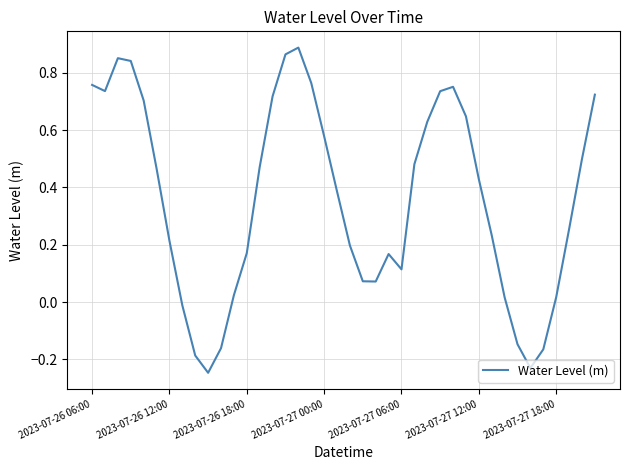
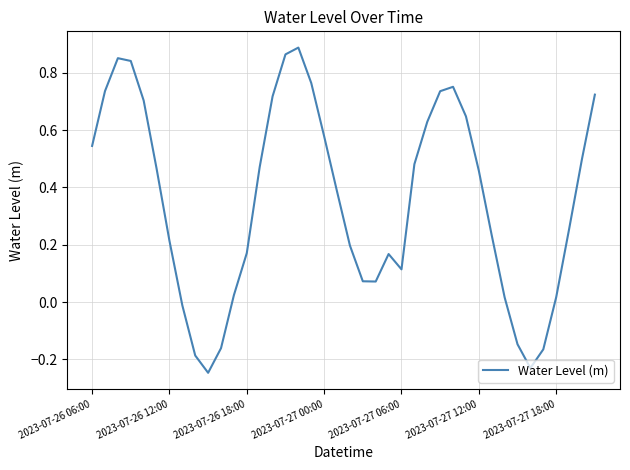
2023-07-26 06:00: 0.76 -> 0.54
2023-07-27 12:00: 0.43 -> 0.46
